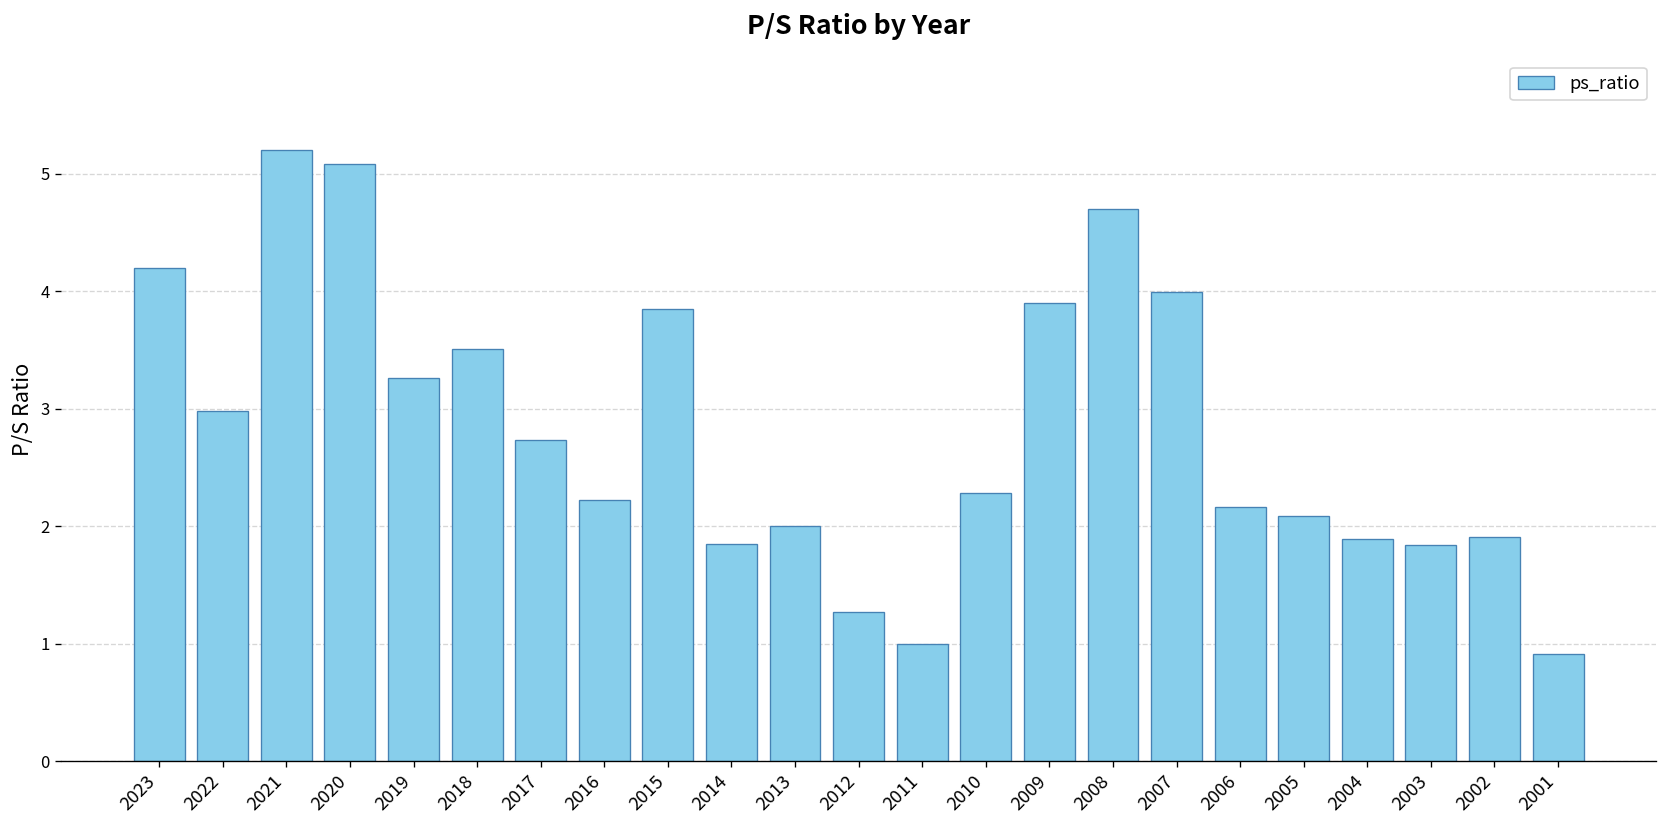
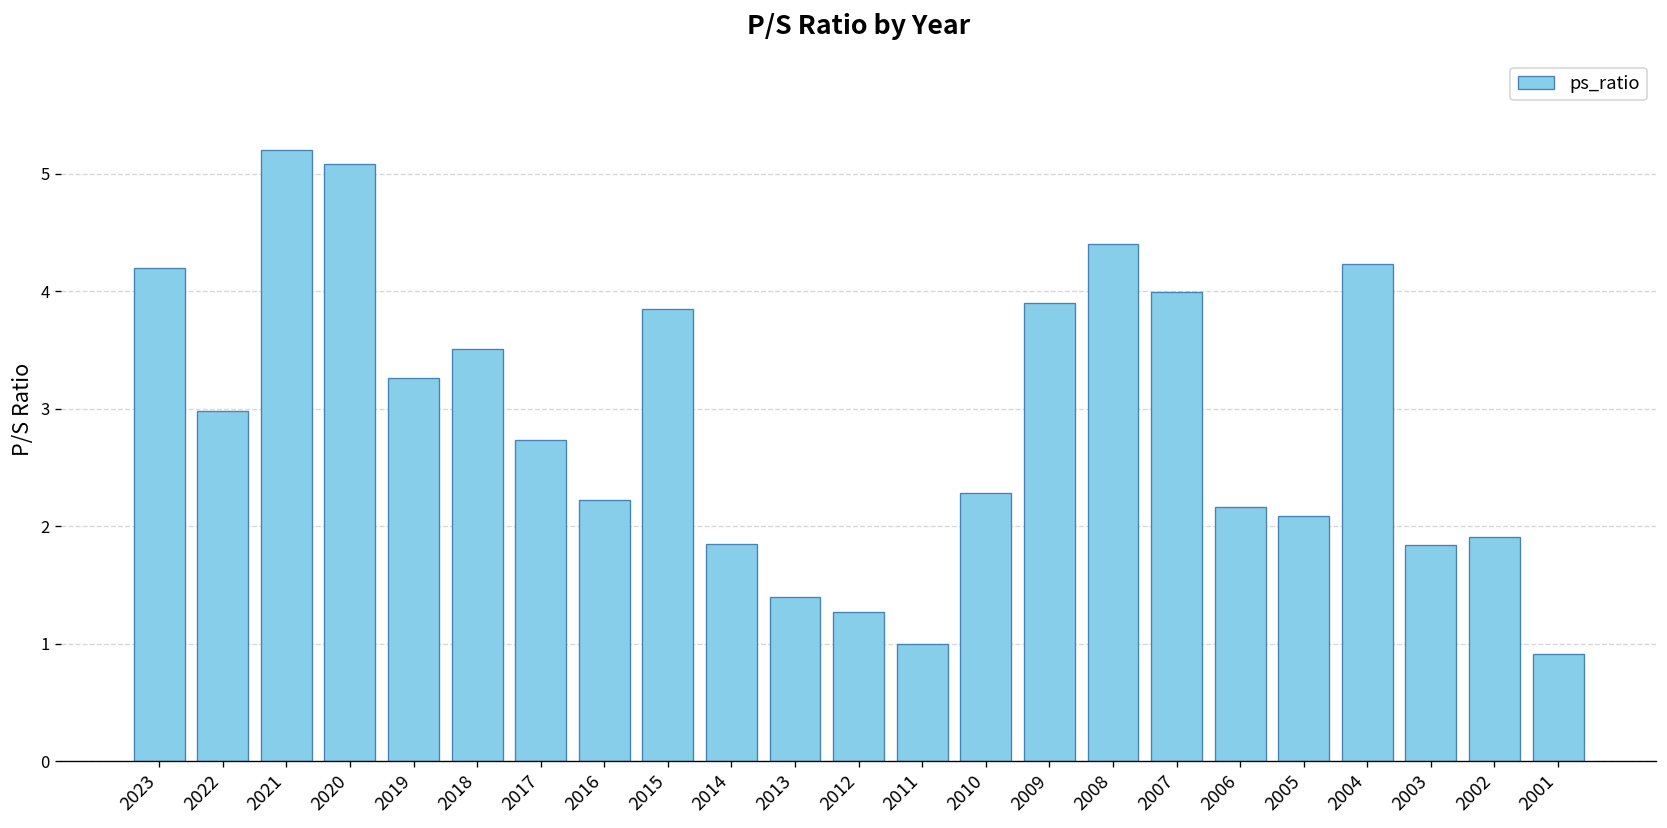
2013: 2.0 -> 1.4
2008: 4.7 -> 4.4
2004: 1.9 -> 4.2
